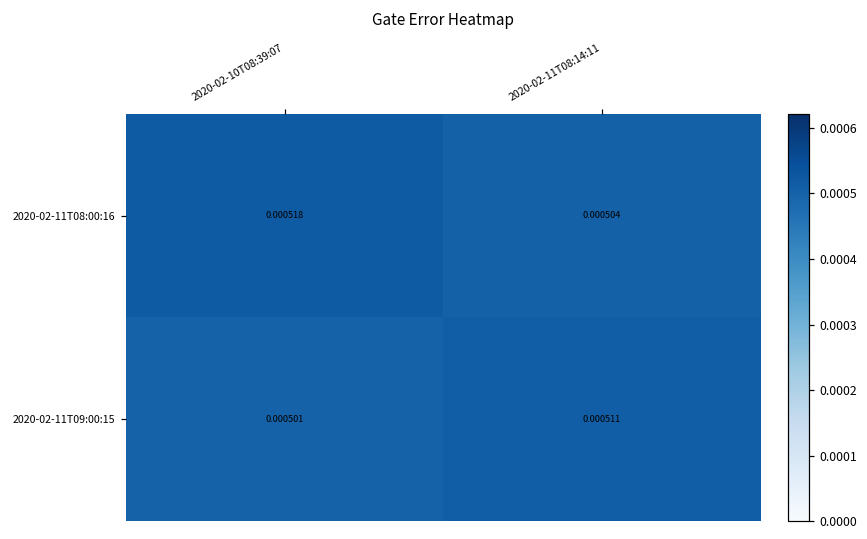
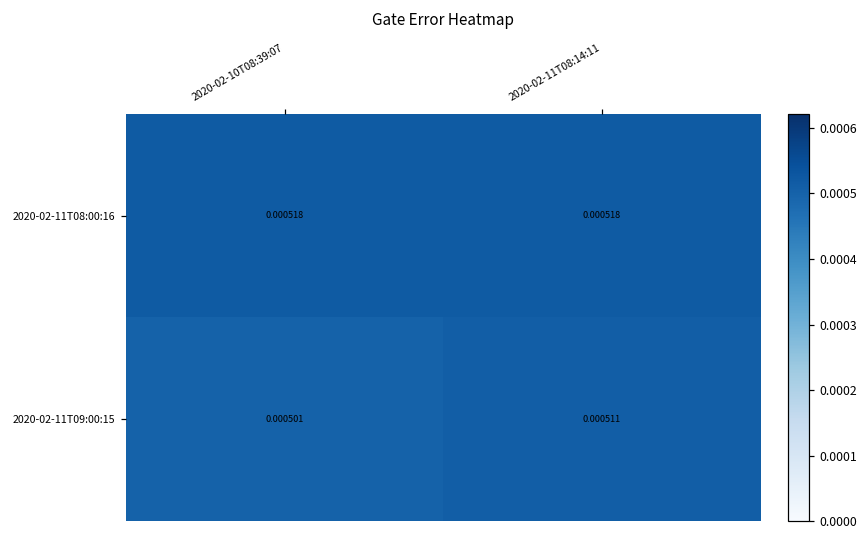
2020-02-11T08:00:16, 2020-02-11T08:14:11: 0.000504 -> 0.000518
